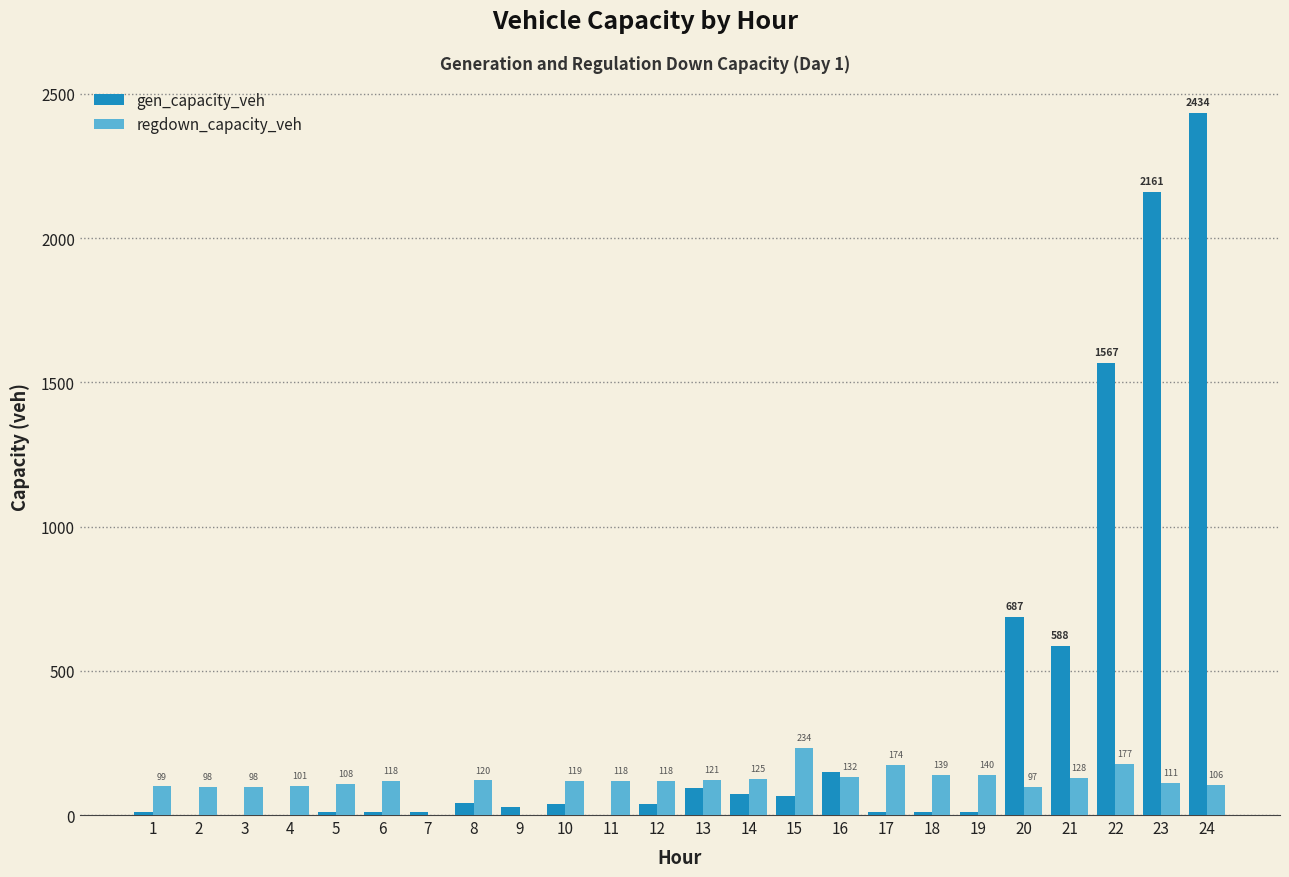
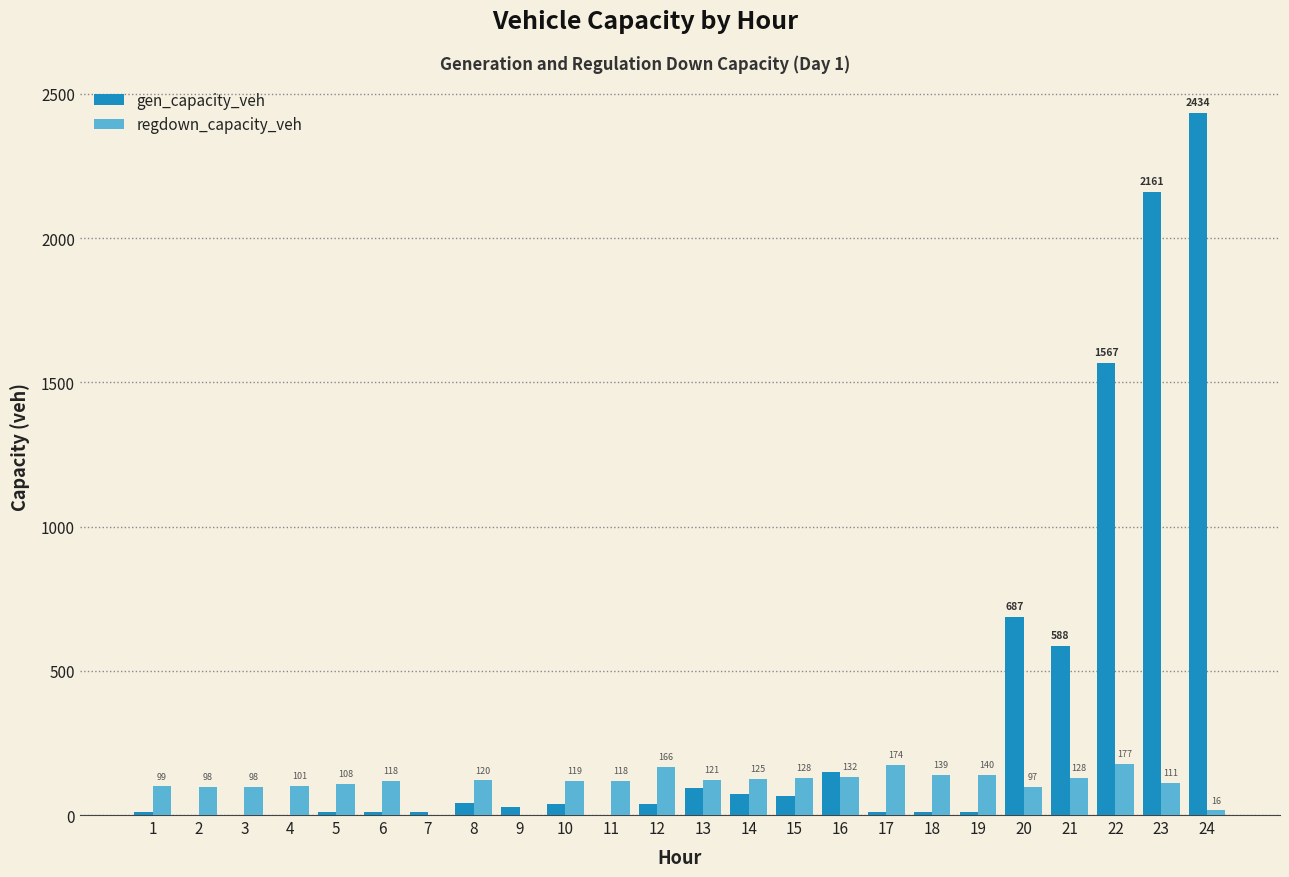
regdown_capacity_veh, 12: 118 -> 166
regdown_capacity_veh, 15: 234 -> 128
regdown_capacity_veh, 24: 106 -> 16
